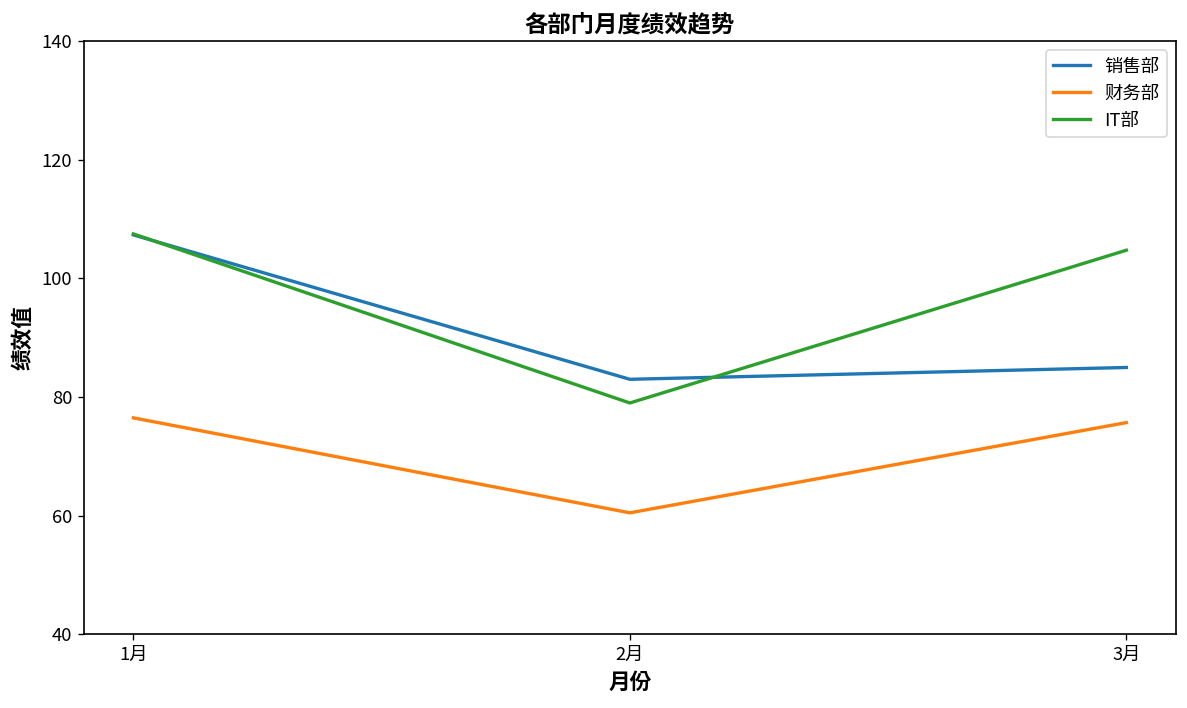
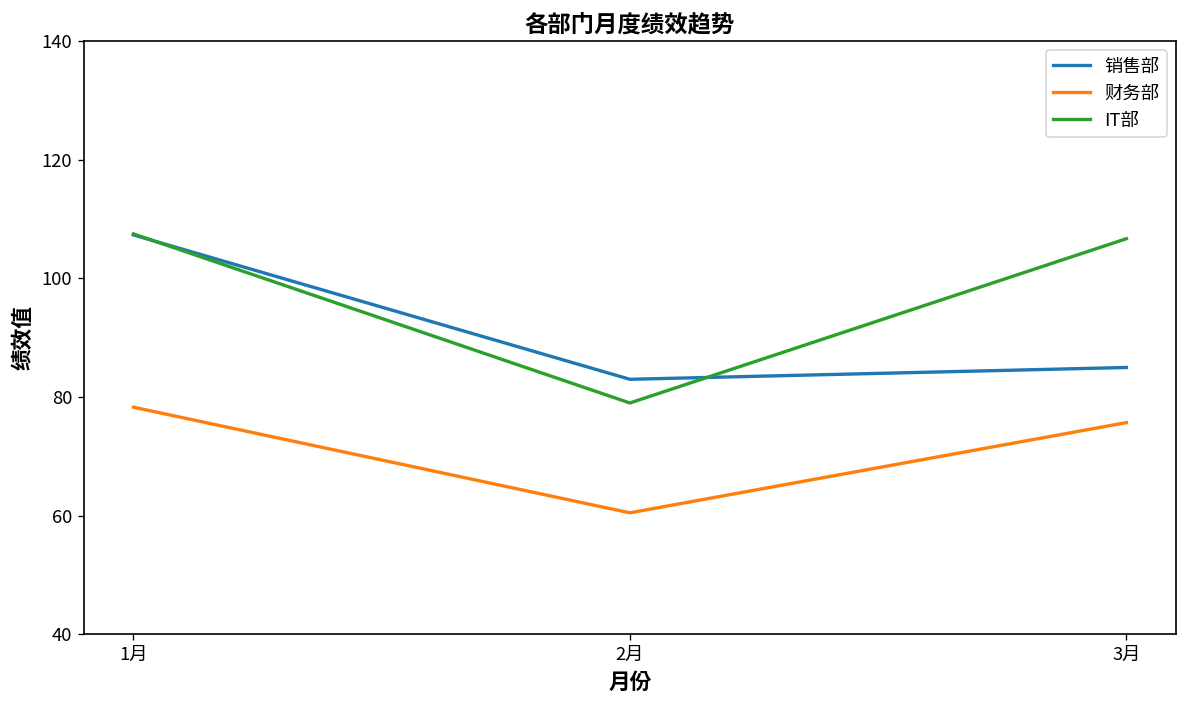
财务部, 1月: 77 -> 78
IT部, 3月: 105 -> 107
